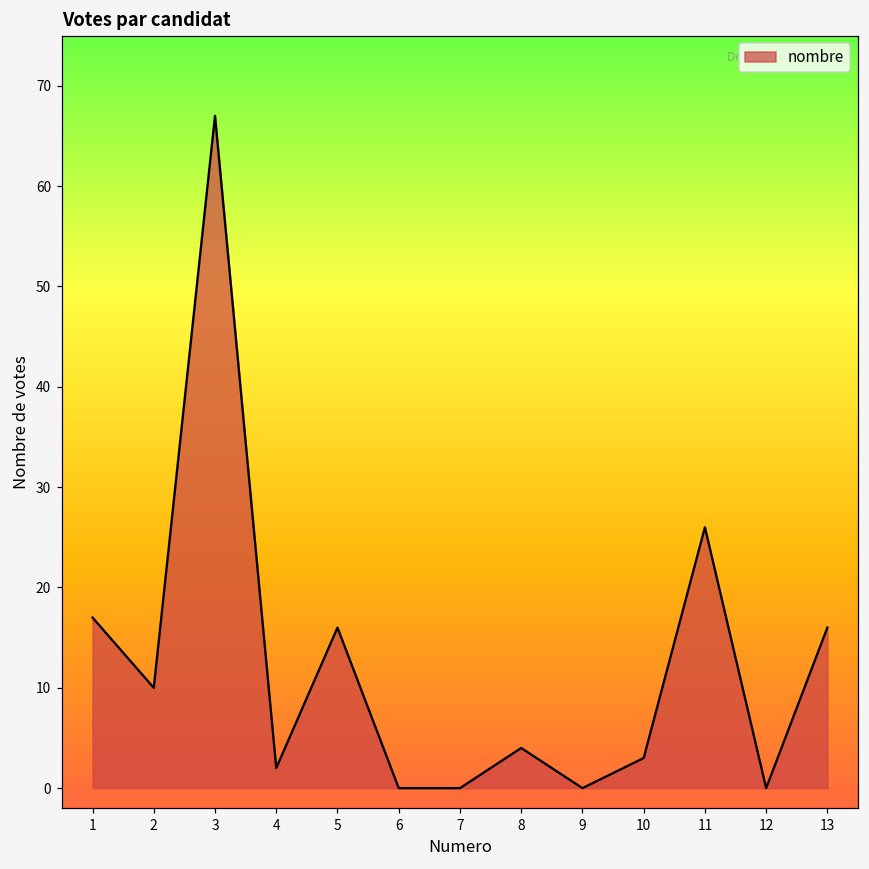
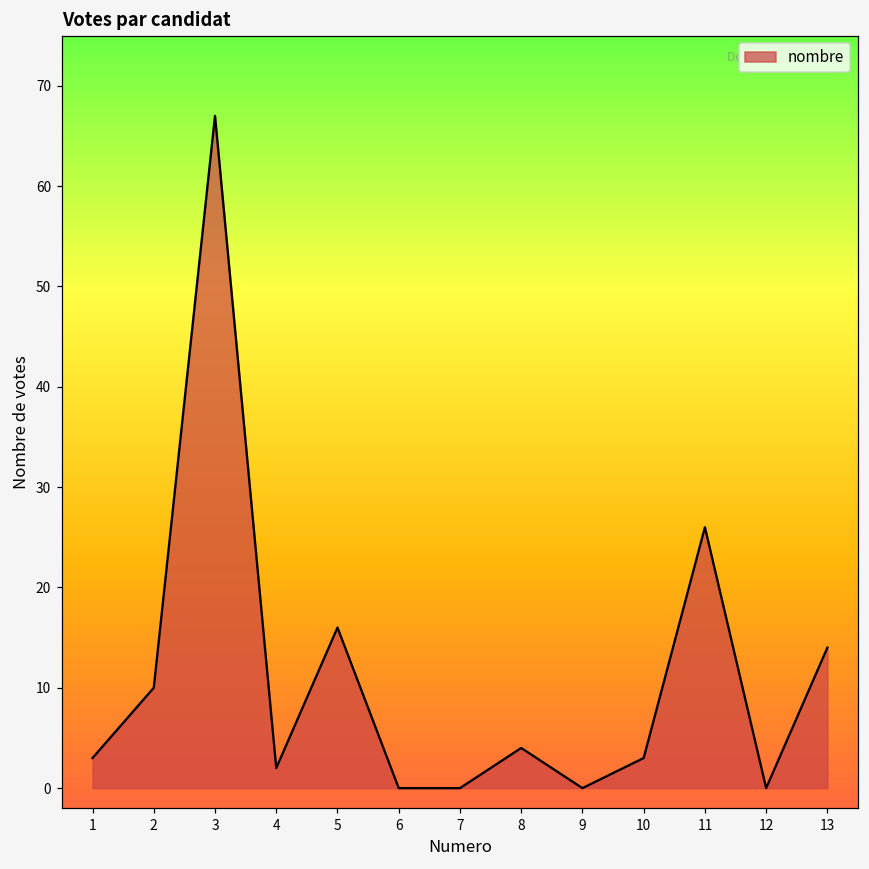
1: 17 -> 3
13: 16 -> 14
